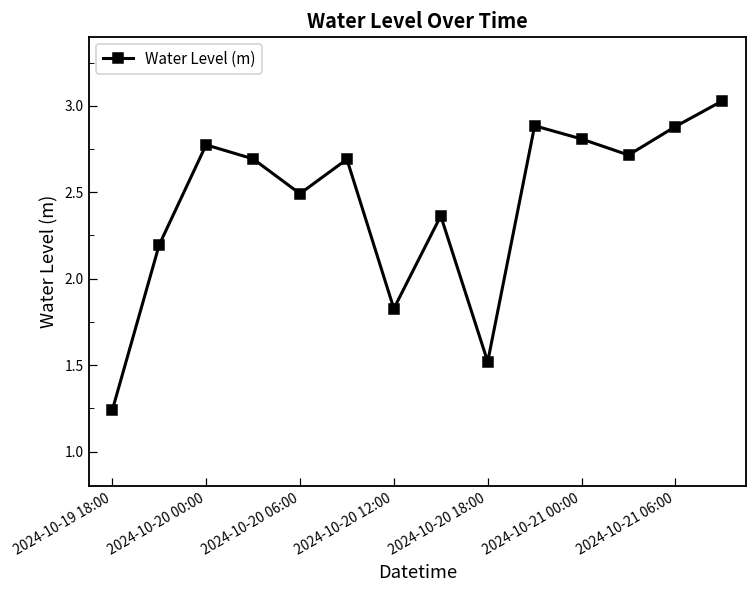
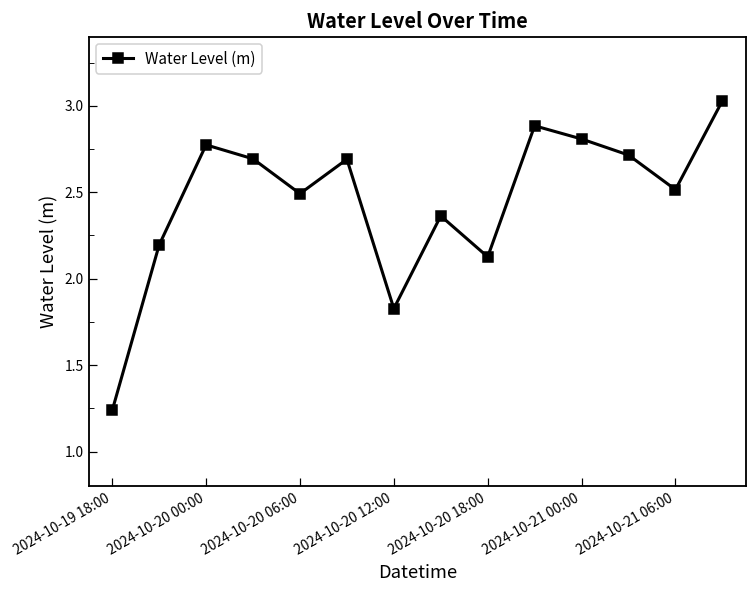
2024-10-20 18:00: 1.52 -> 2.13
2024-10-21 06:00: 2.88 -> 2.52
